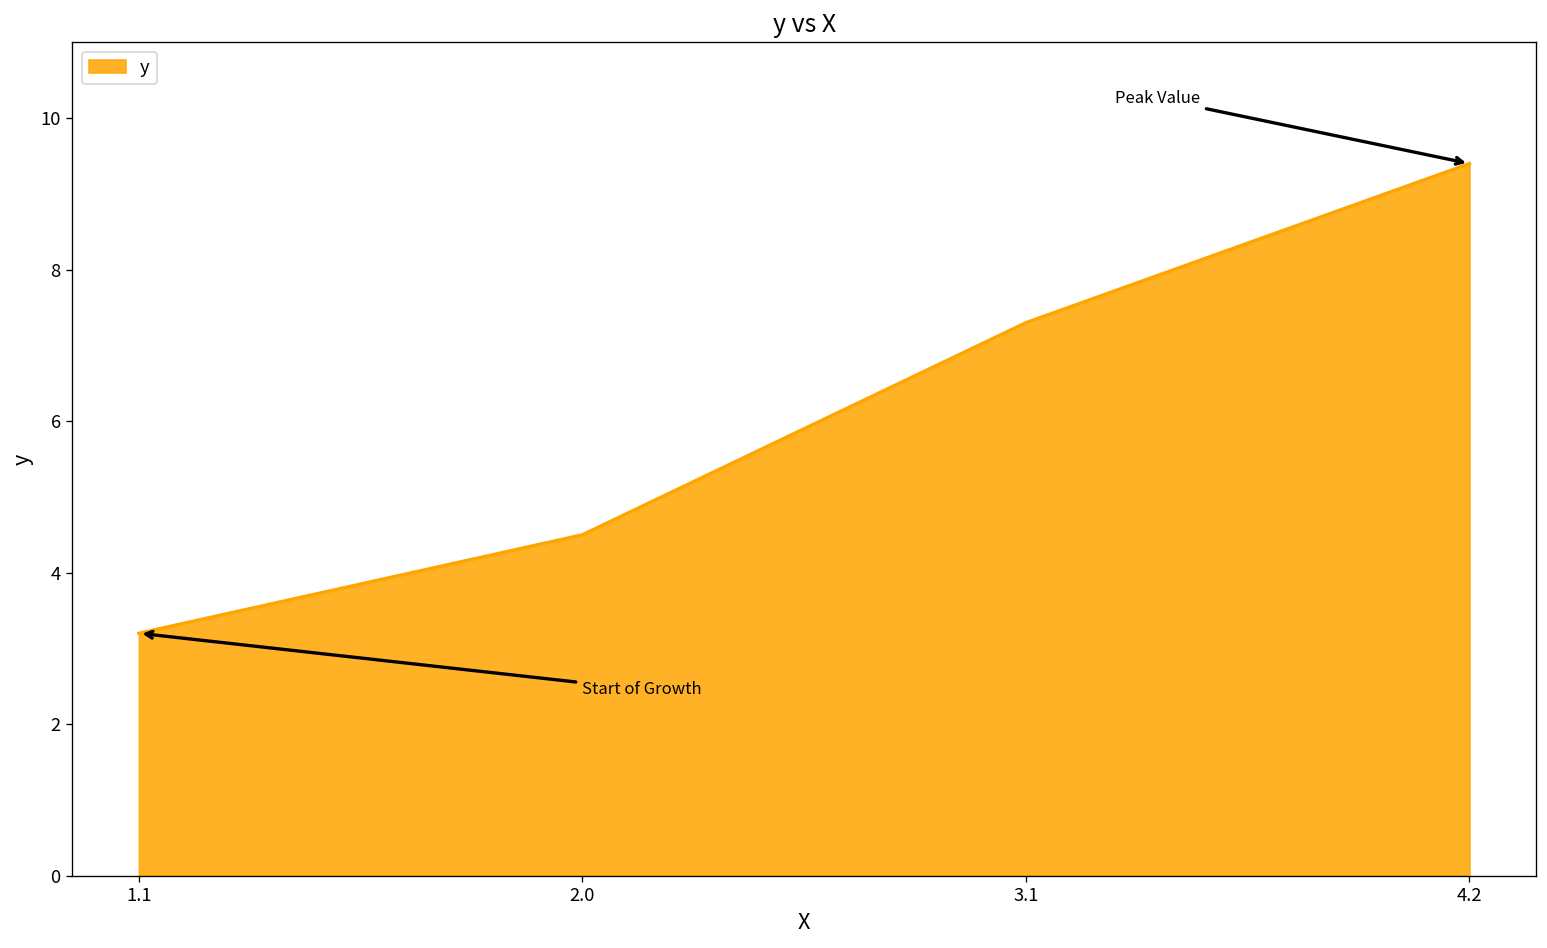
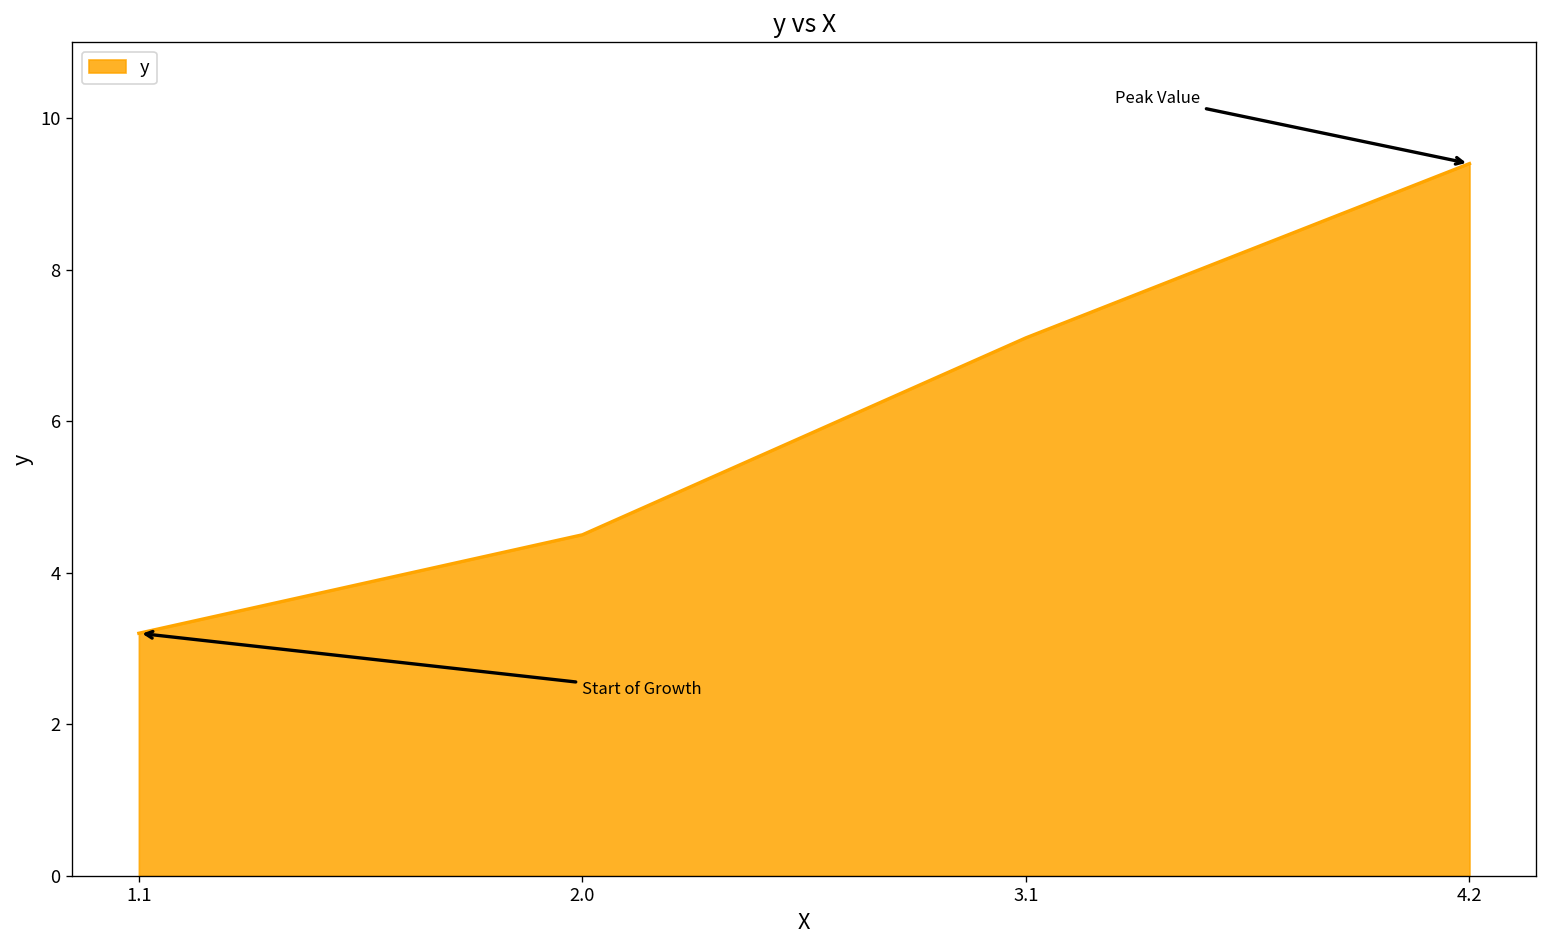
3.1: 7.3 -> 7.1
